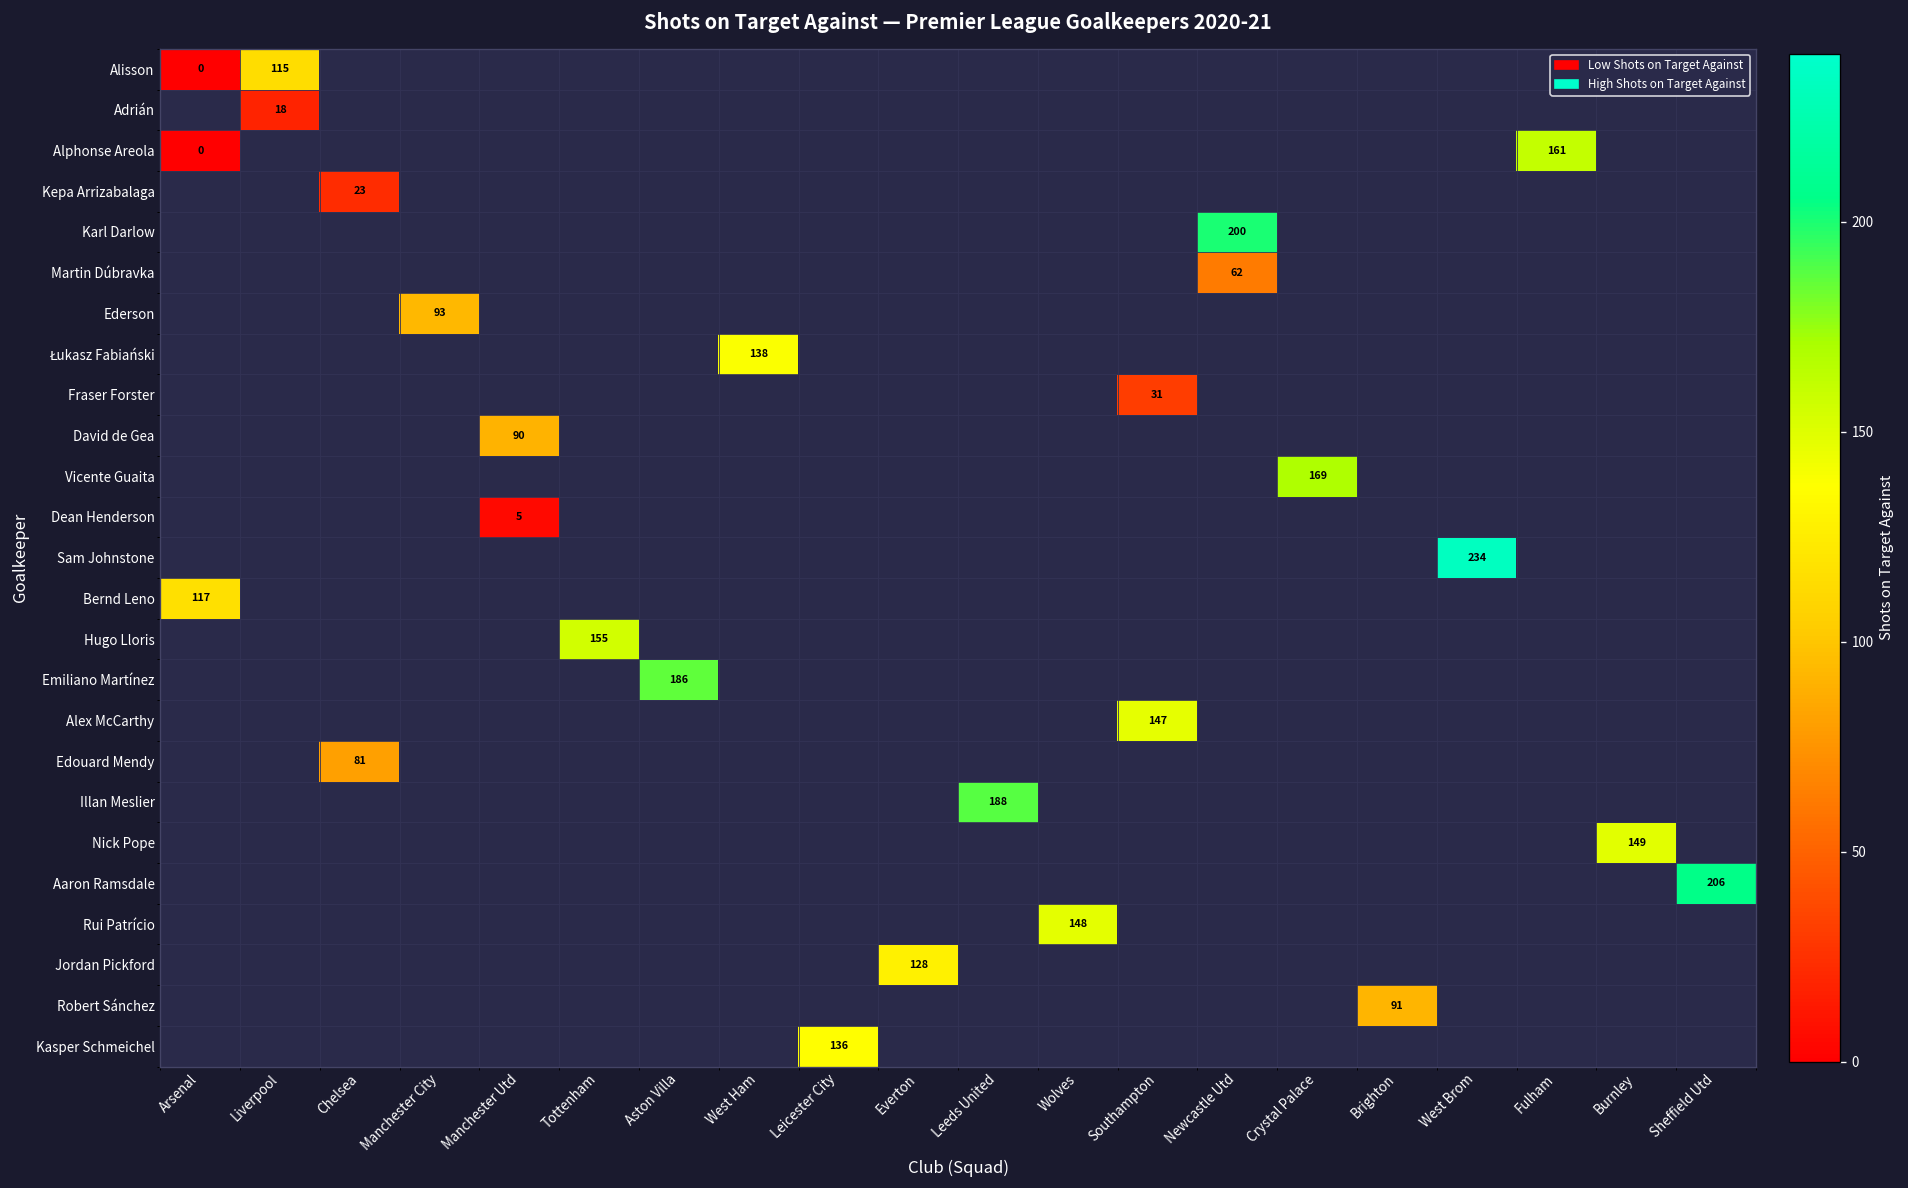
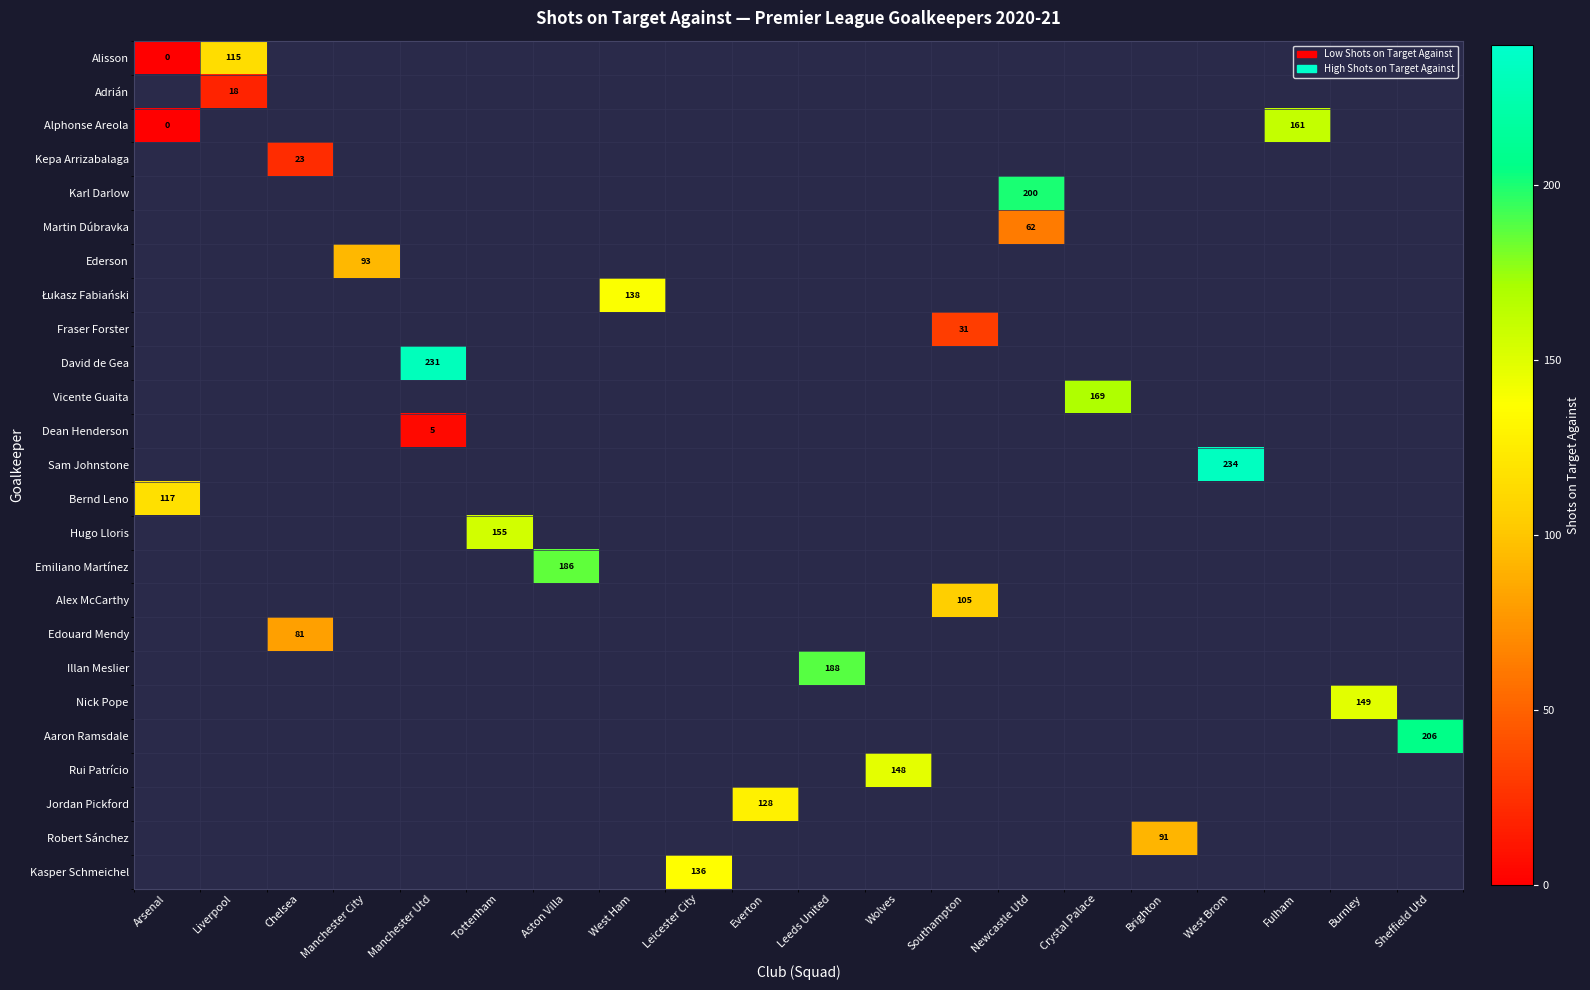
David de Gea, Manchester Utd: 90 -> 231
Alex McCarthy, Southampton: 147 -> 105
